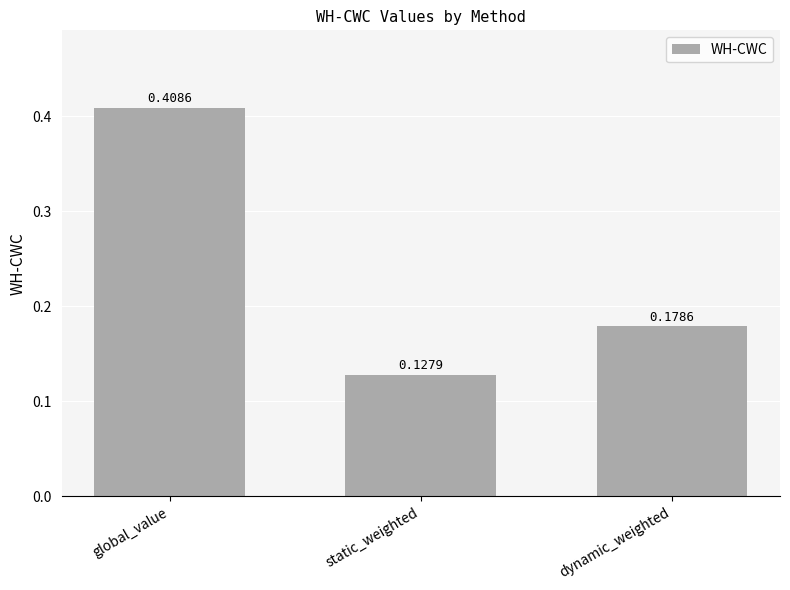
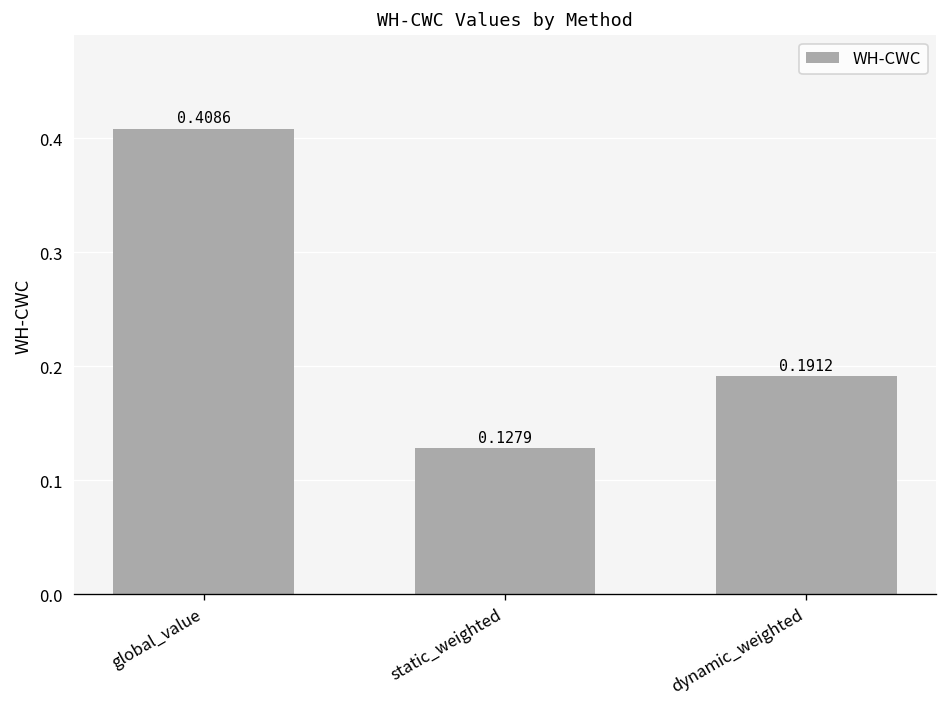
dynamic_weighted: 0.1786 -> 0.1912
